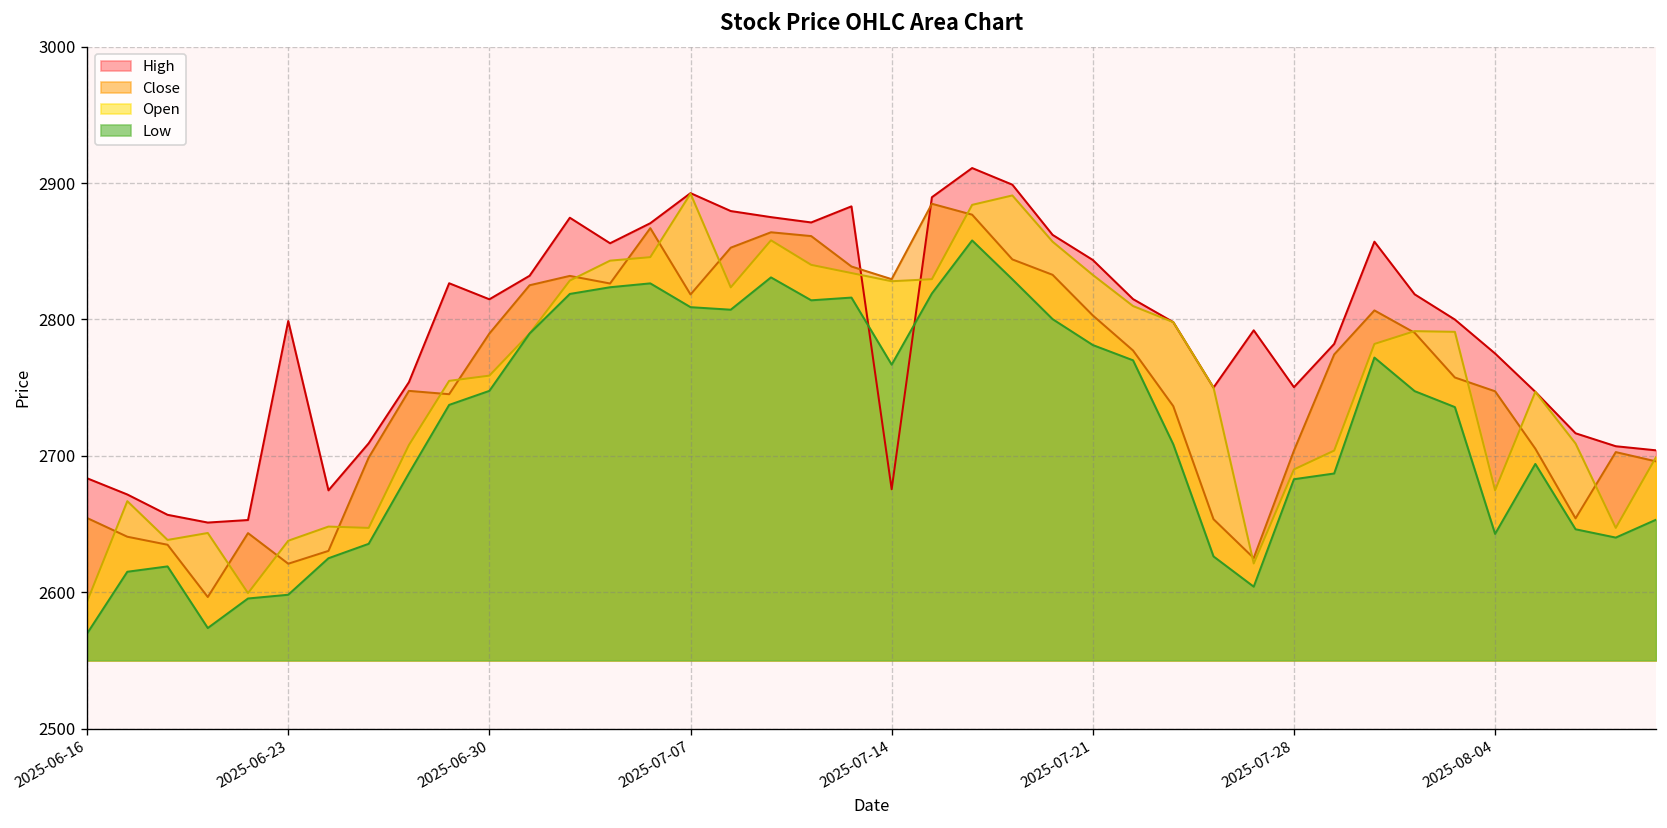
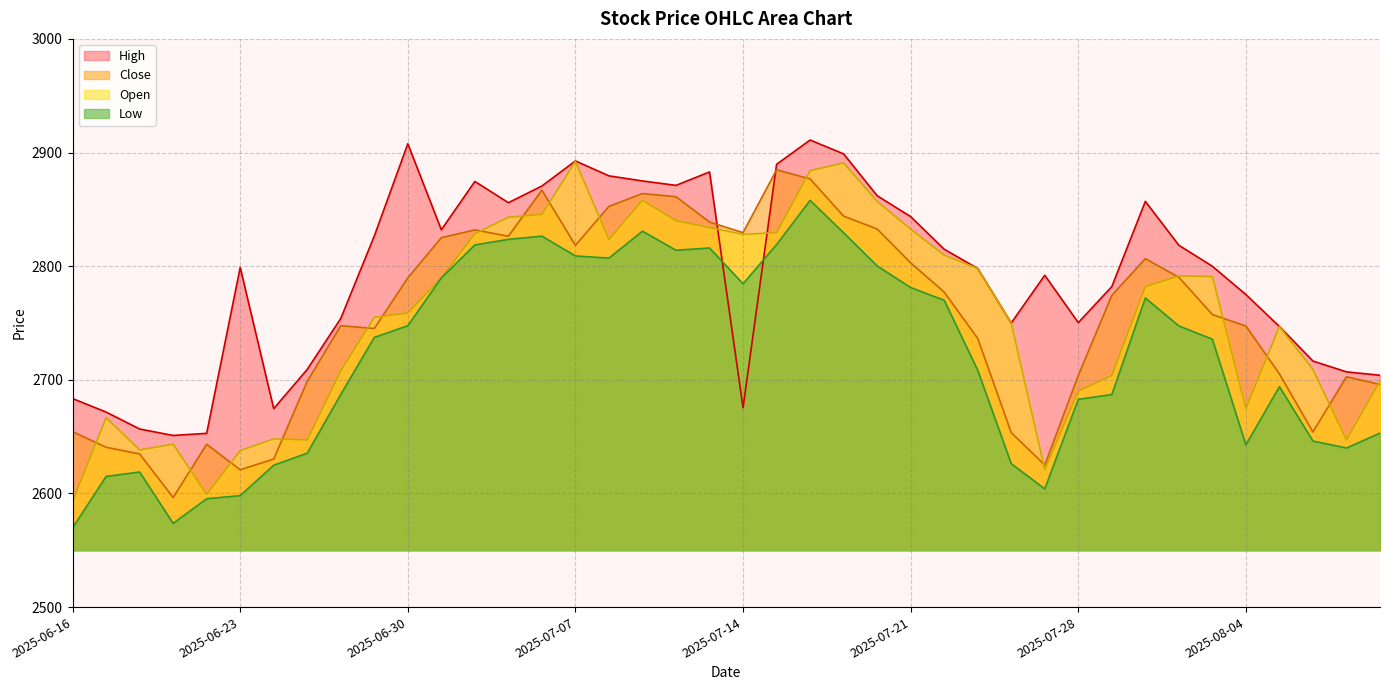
High, 2025-06-30: 2815 -> 2908
Low, 2025-07-14: 2767 -> 2785
